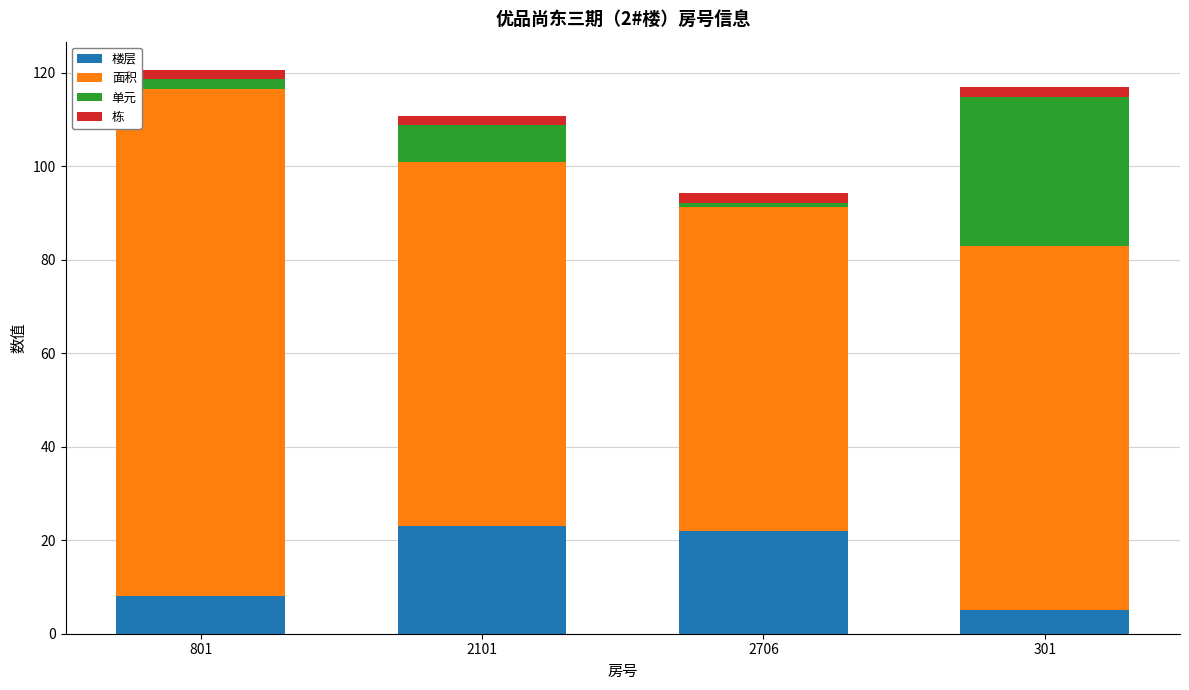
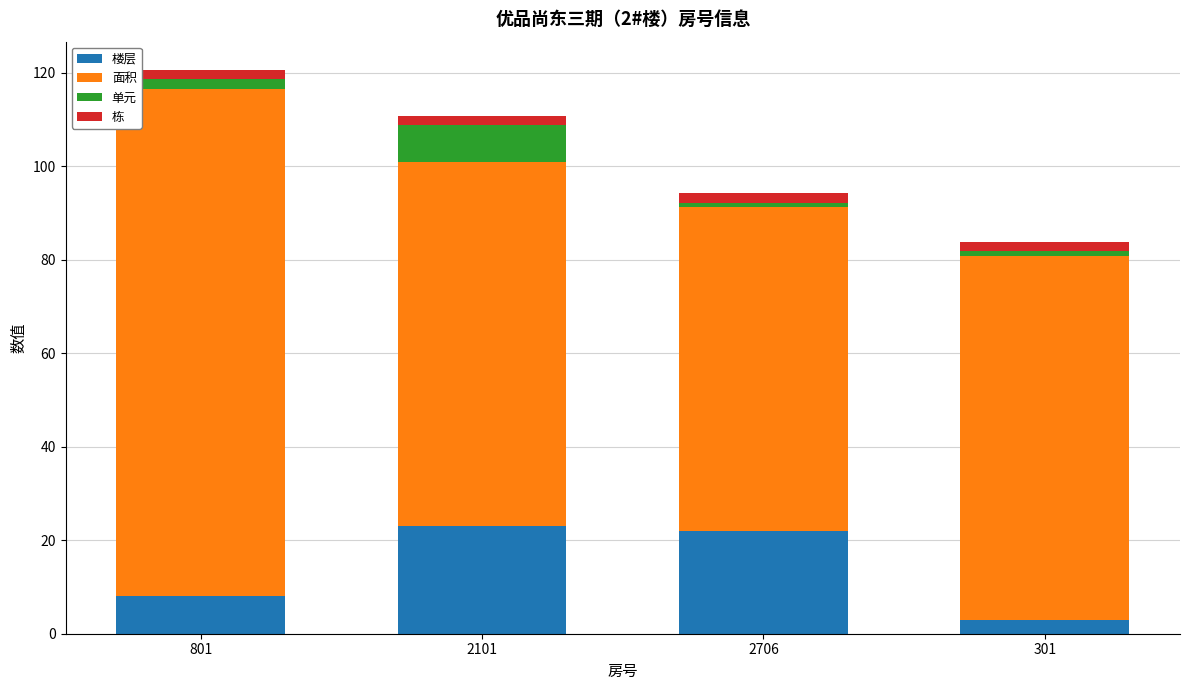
楼层, 301: 5 -> 3
单元, 301: 32 -> 1
